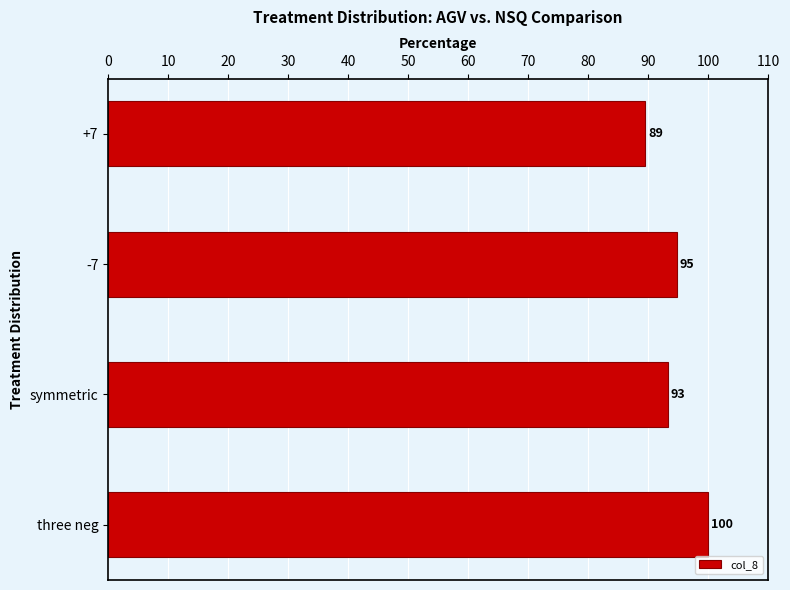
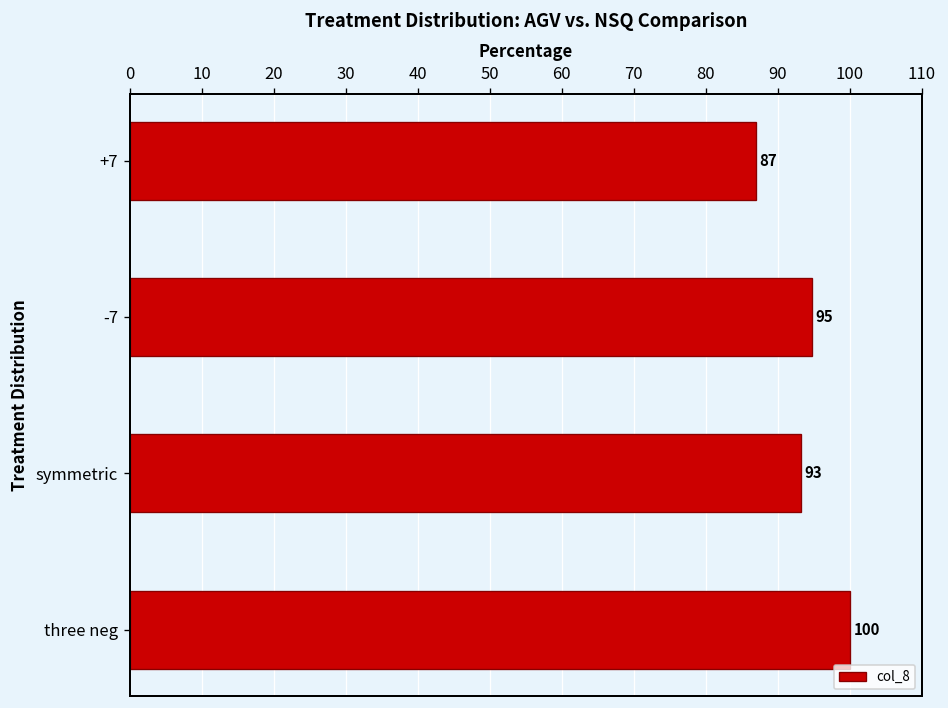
+7: 89 -> 87
